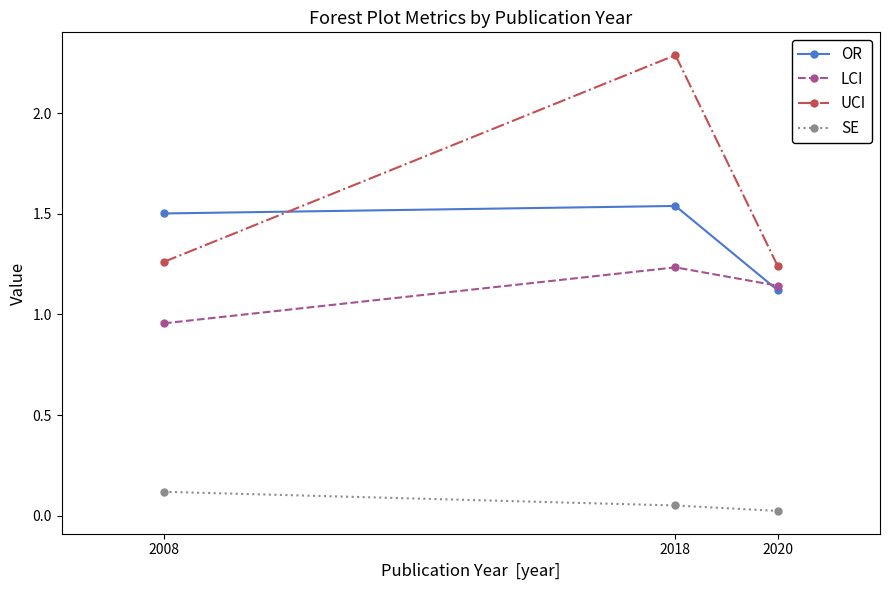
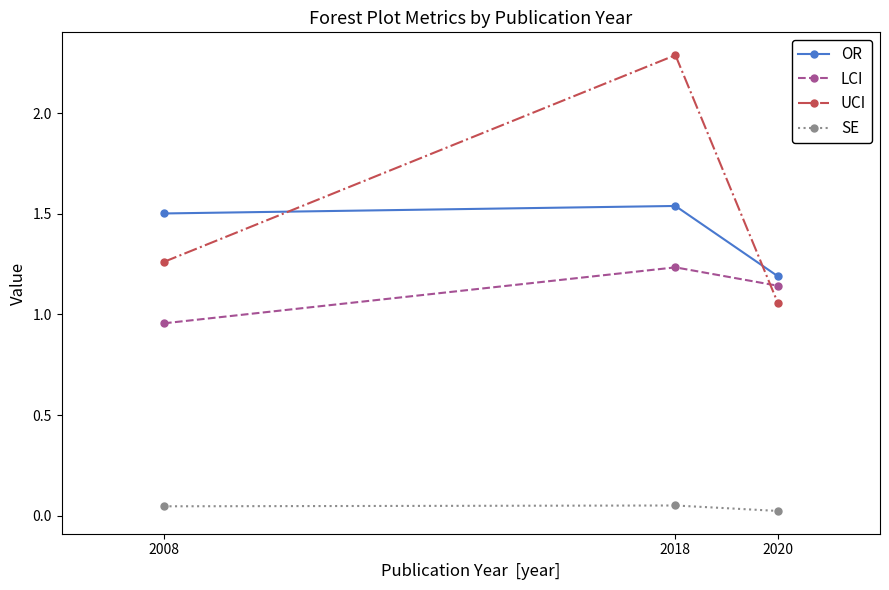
SE, 2008: 0.12 -> 0.05
OR, 2020: 1.12 -> 1.19
UCI, 2020: 1.24 -> 1.06
